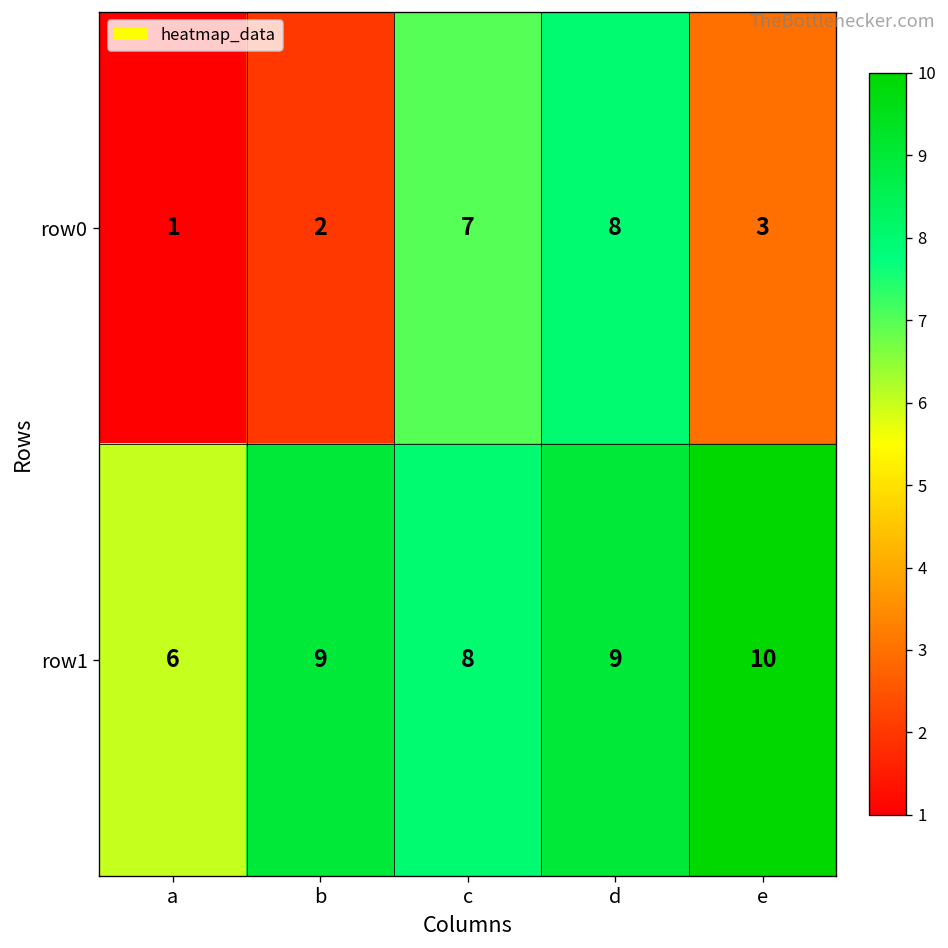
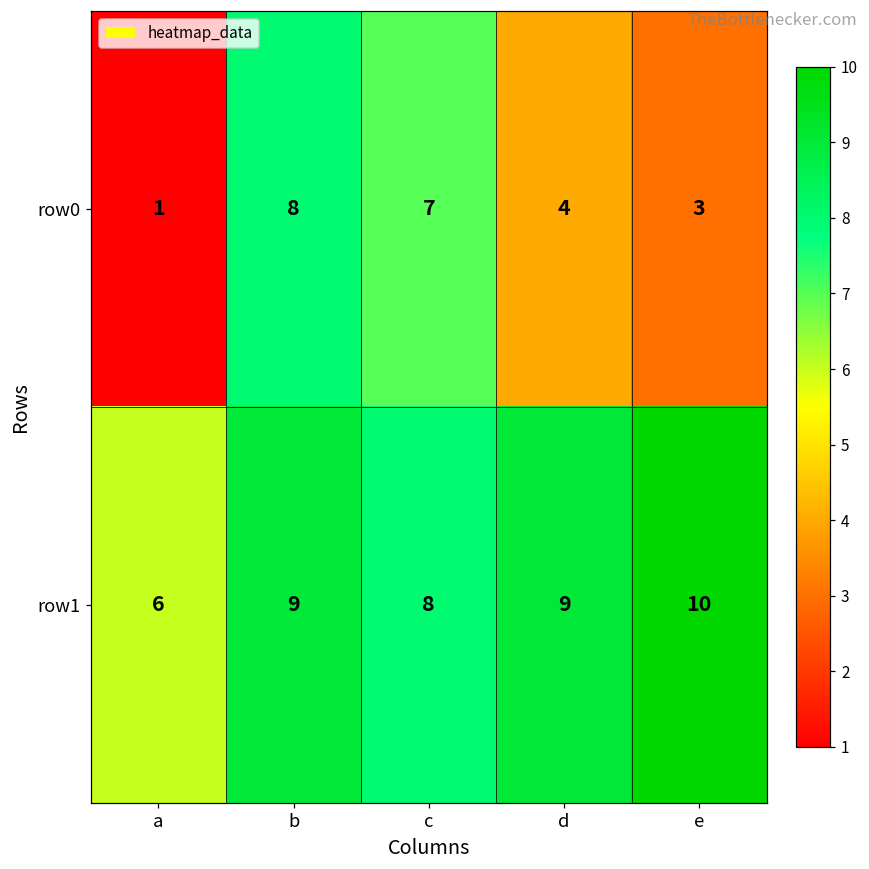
row0, b: 2 -> 8
row0, d: 8 -> 4
